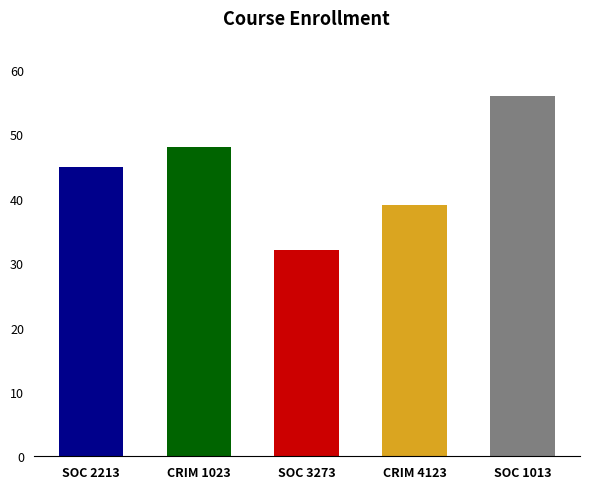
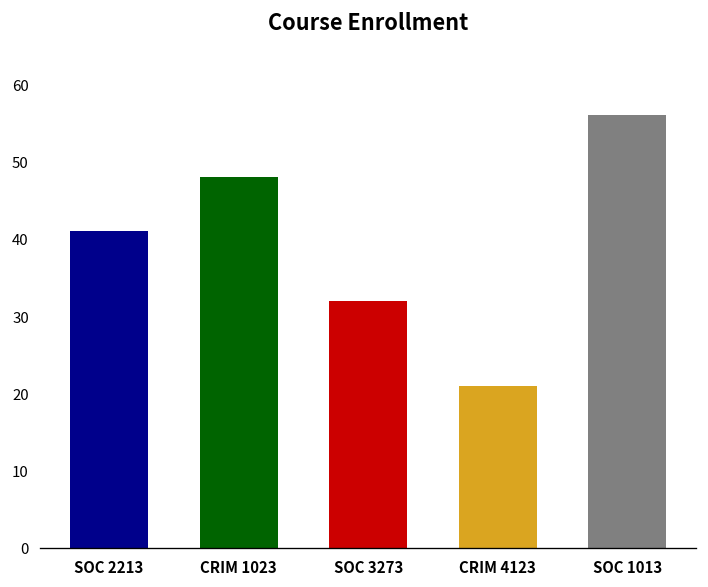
SOC 2213: 45 -> 41
CRIM 4123: 39 -> 21
